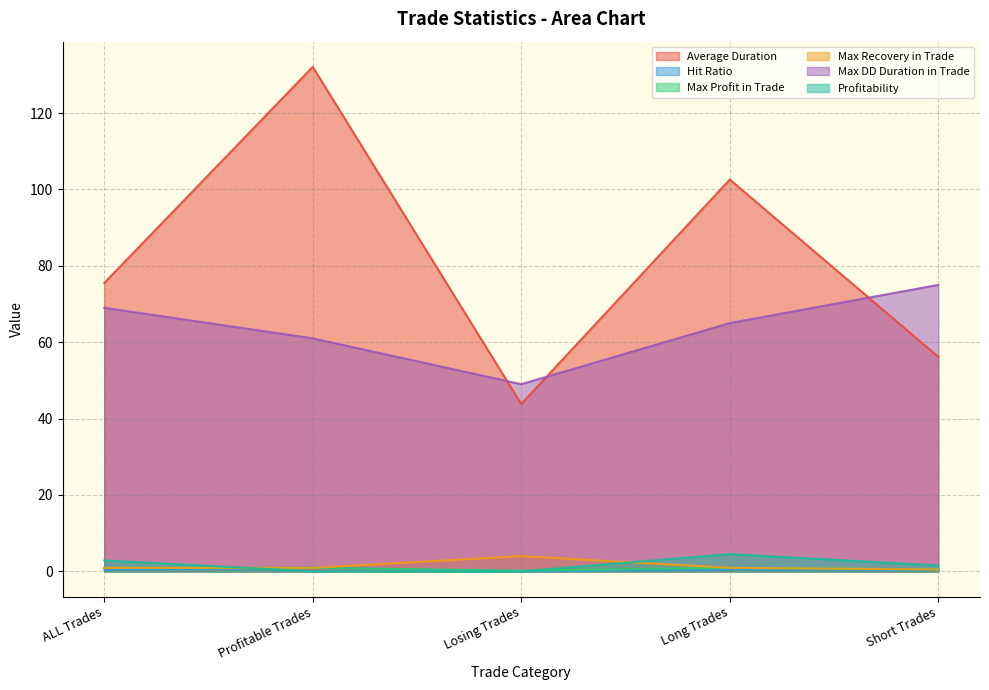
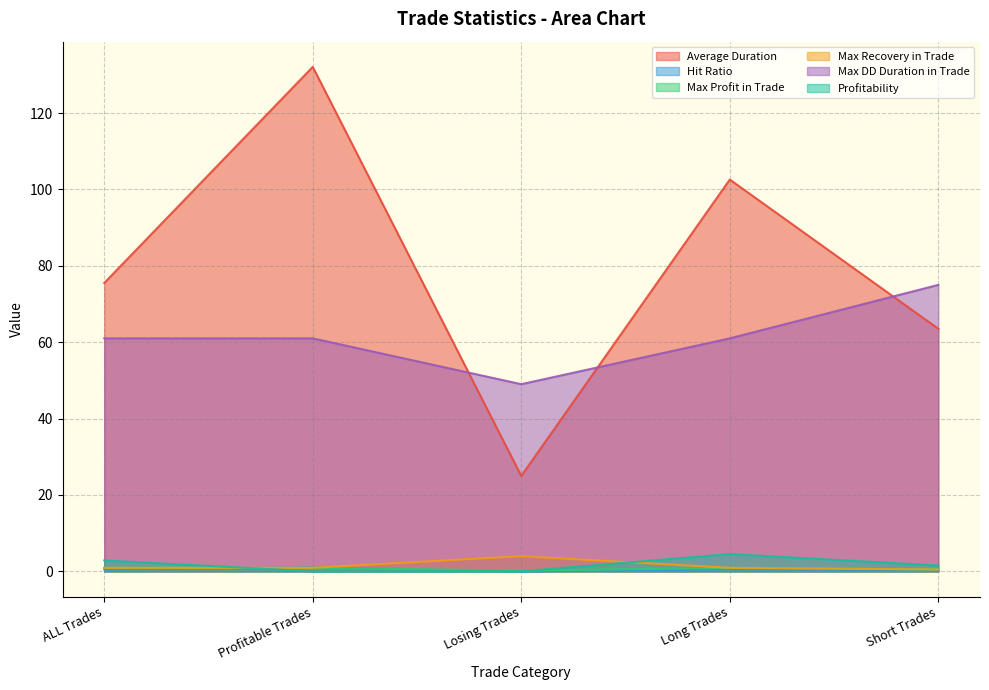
Max DD Duration in Trade, ALL Trades: 69 -> 61
Average Duration, Losing Trades: 44 -> 25
Max DD Duration in Trade, Long Trades: 65 -> 61
Average Duration, Short Trades: 56 -> 64
